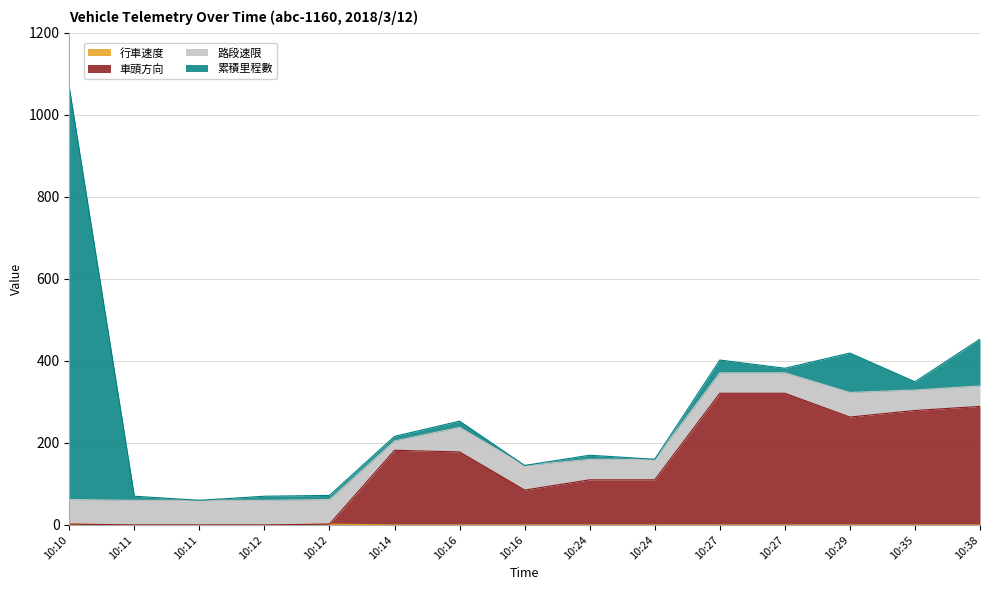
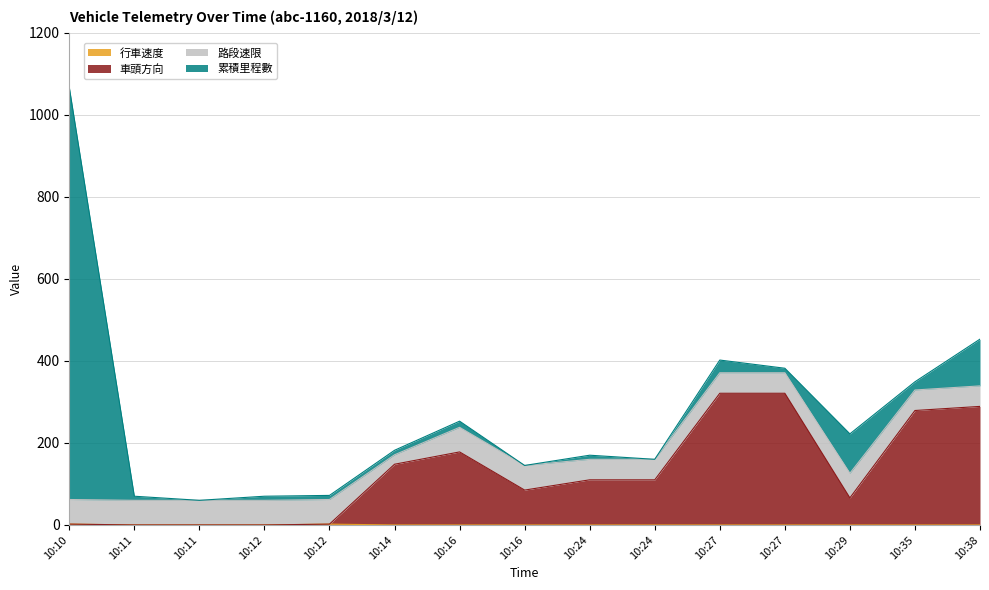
車頭方向, 10:14: 180 -> 150
車頭方向, 10:29: 260 -> 70
